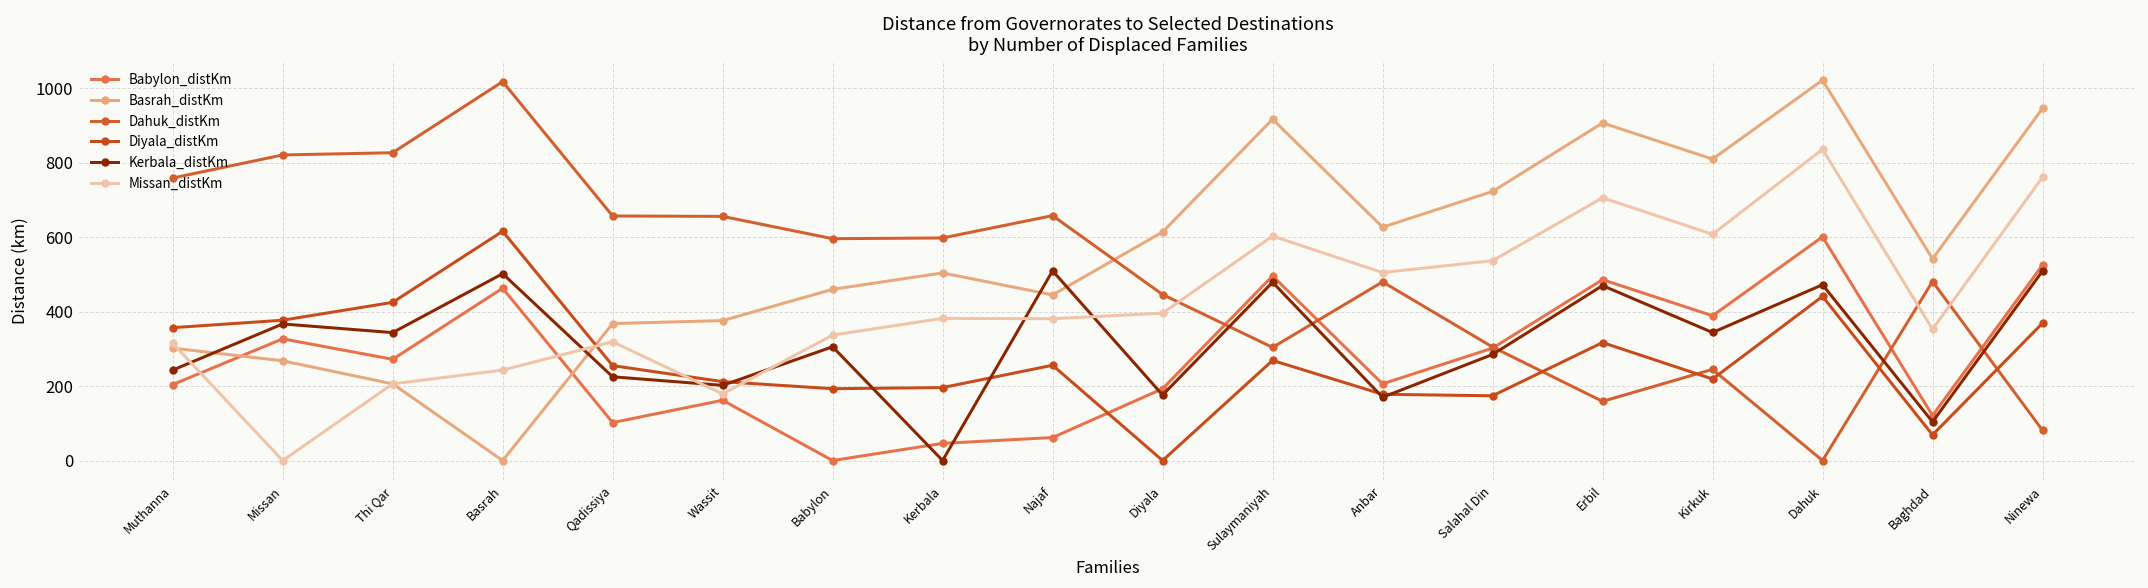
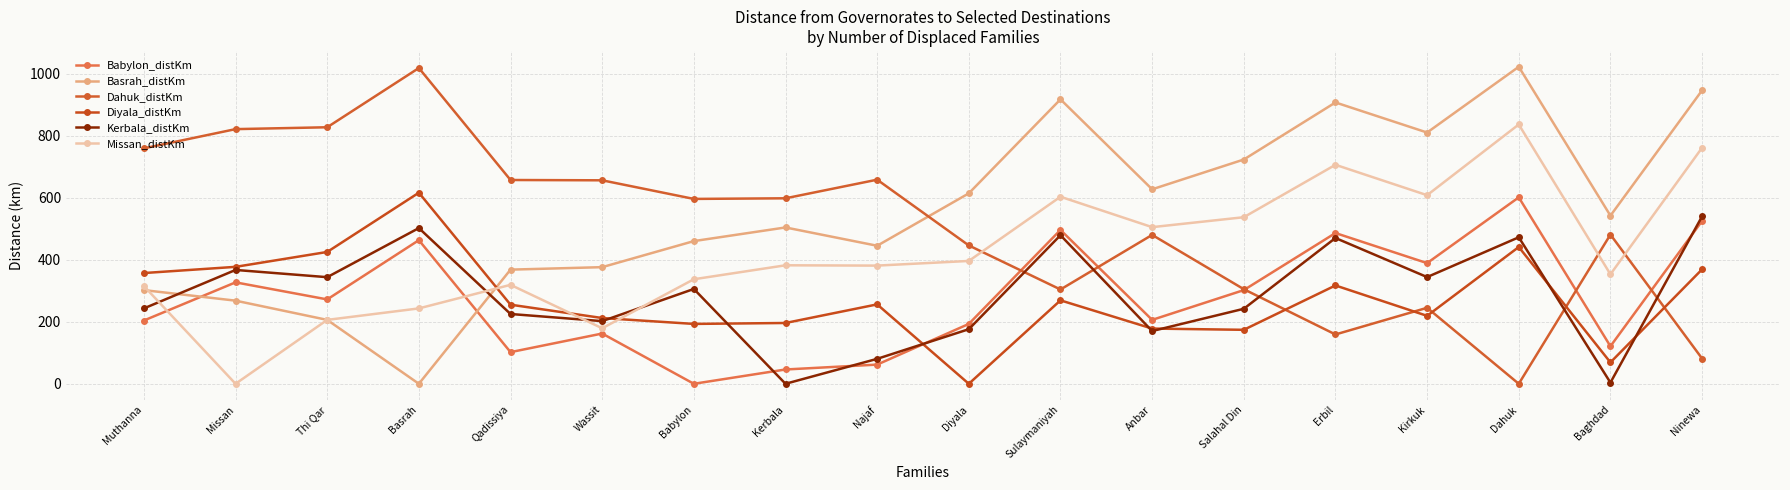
Kerbala_distKm, Najaf: 510 -> 80
Kerbala_distKm, Salahal Din: 290 -> 240
Kerbala_distKm, Baghdad: 100 -> 0
Kerbala_distKm, Ninewa: 510 -> 540
